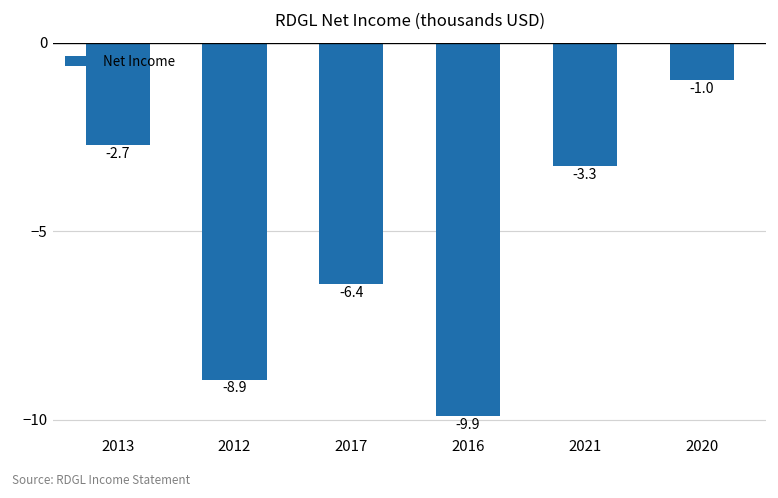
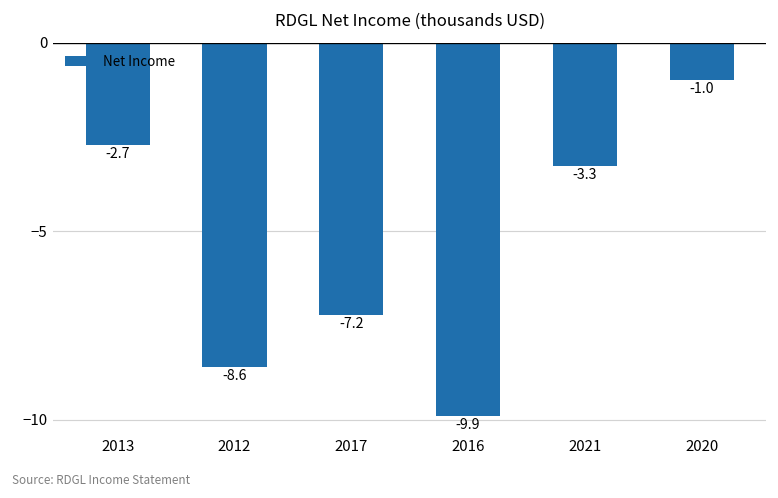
2012: -8.9 -> -8.6
2017: -6.4 -> -7.2
